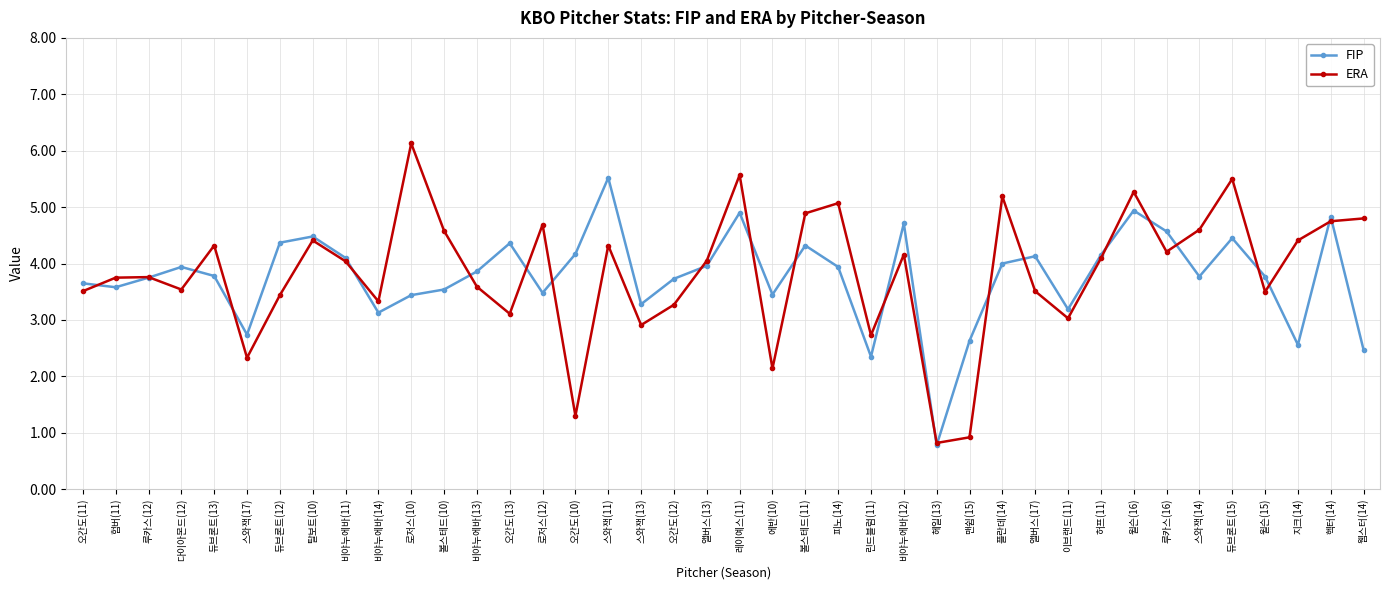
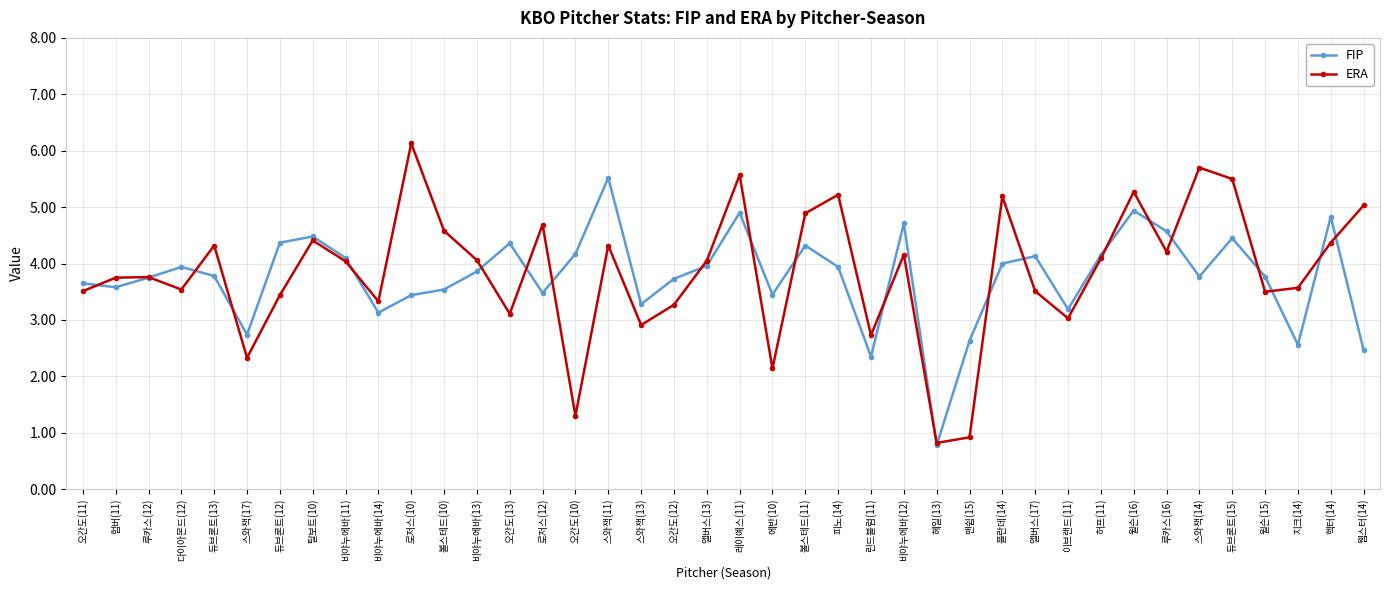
ERA, 비야누에바(13): 3.6 -> 4.1
ERA, 피노(14): 5.1 -> 5.2
ERA, 스와잭(14): 4.6 -> 5.7
ERA, 지크(14): 4.4 -> 3.6
ERA, 헥터(14): 4.8 -> 4.4
ERA, 웹스터(14): 4.8 -> 5.0
